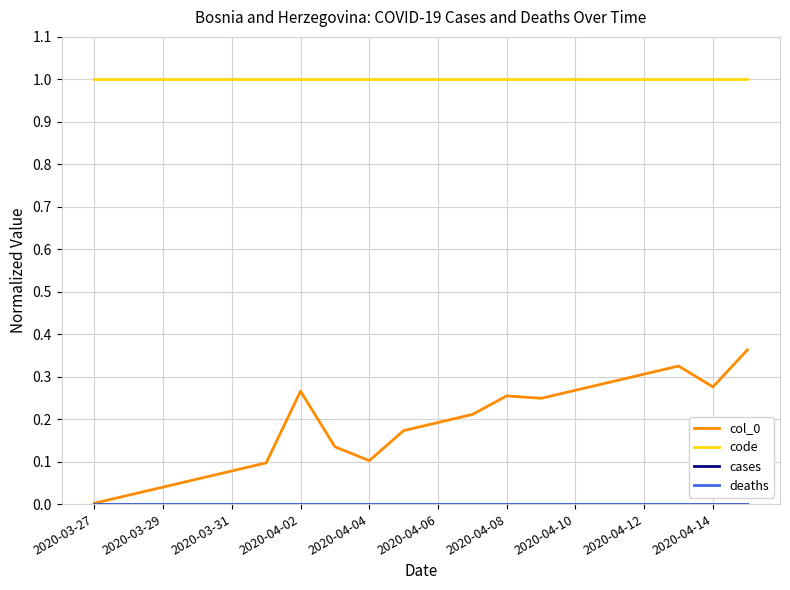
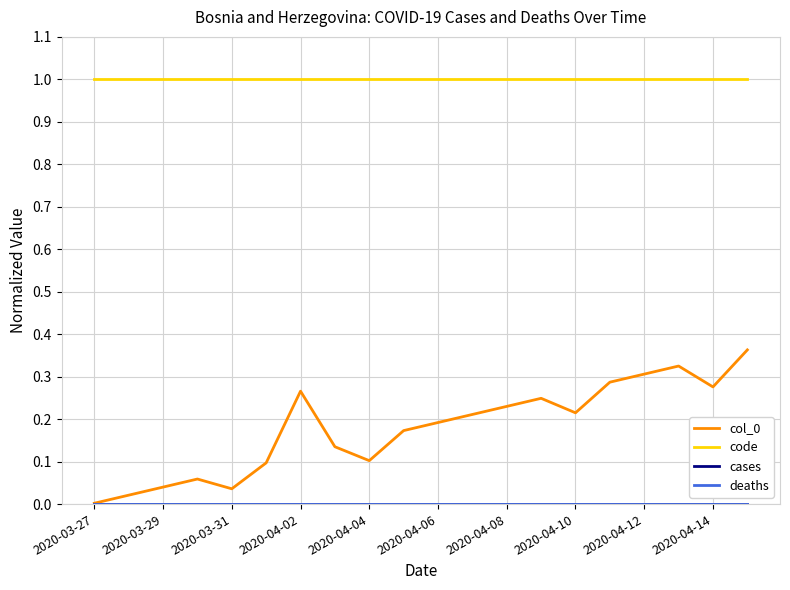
col_0, 2020-03-31: 0.08 -> 0.04
col_0, 2020-04-08: 0.25 -> 0.23
col_0, 2020-04-10: 0.27 -> 0.21
